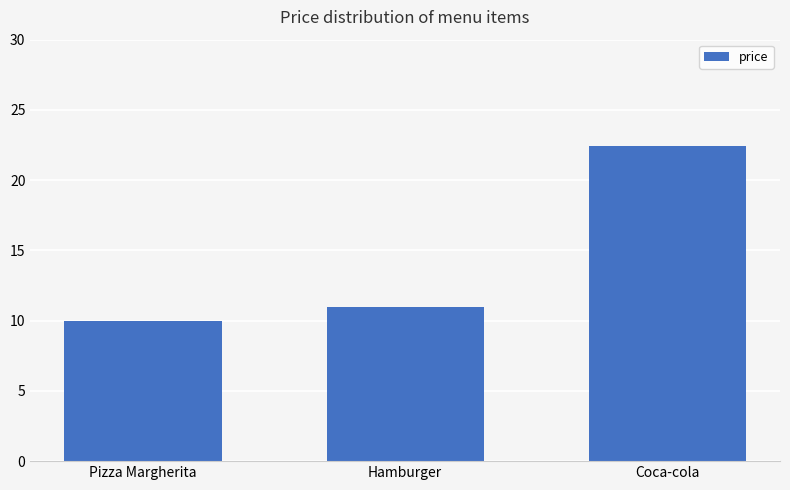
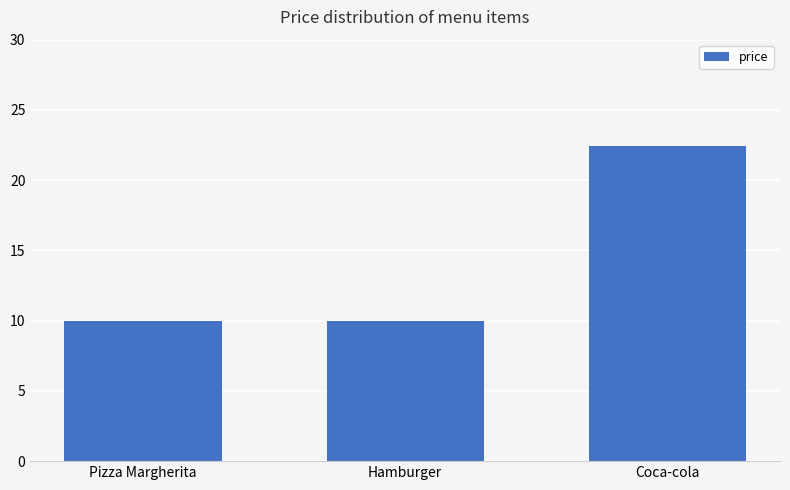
Hamburger: 11 -> 10
